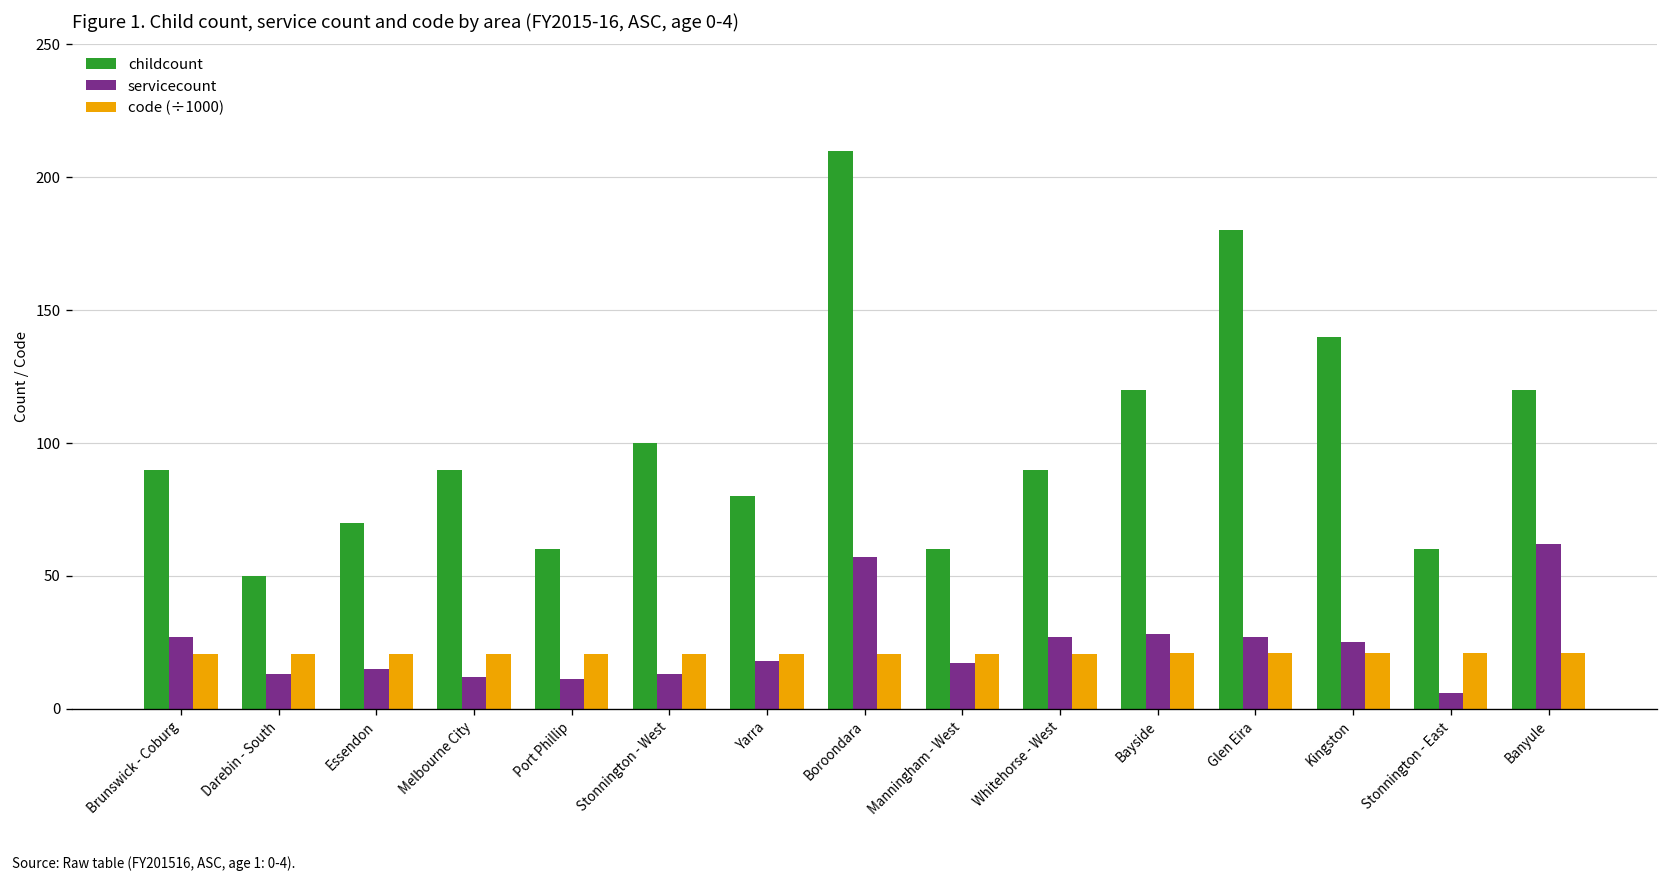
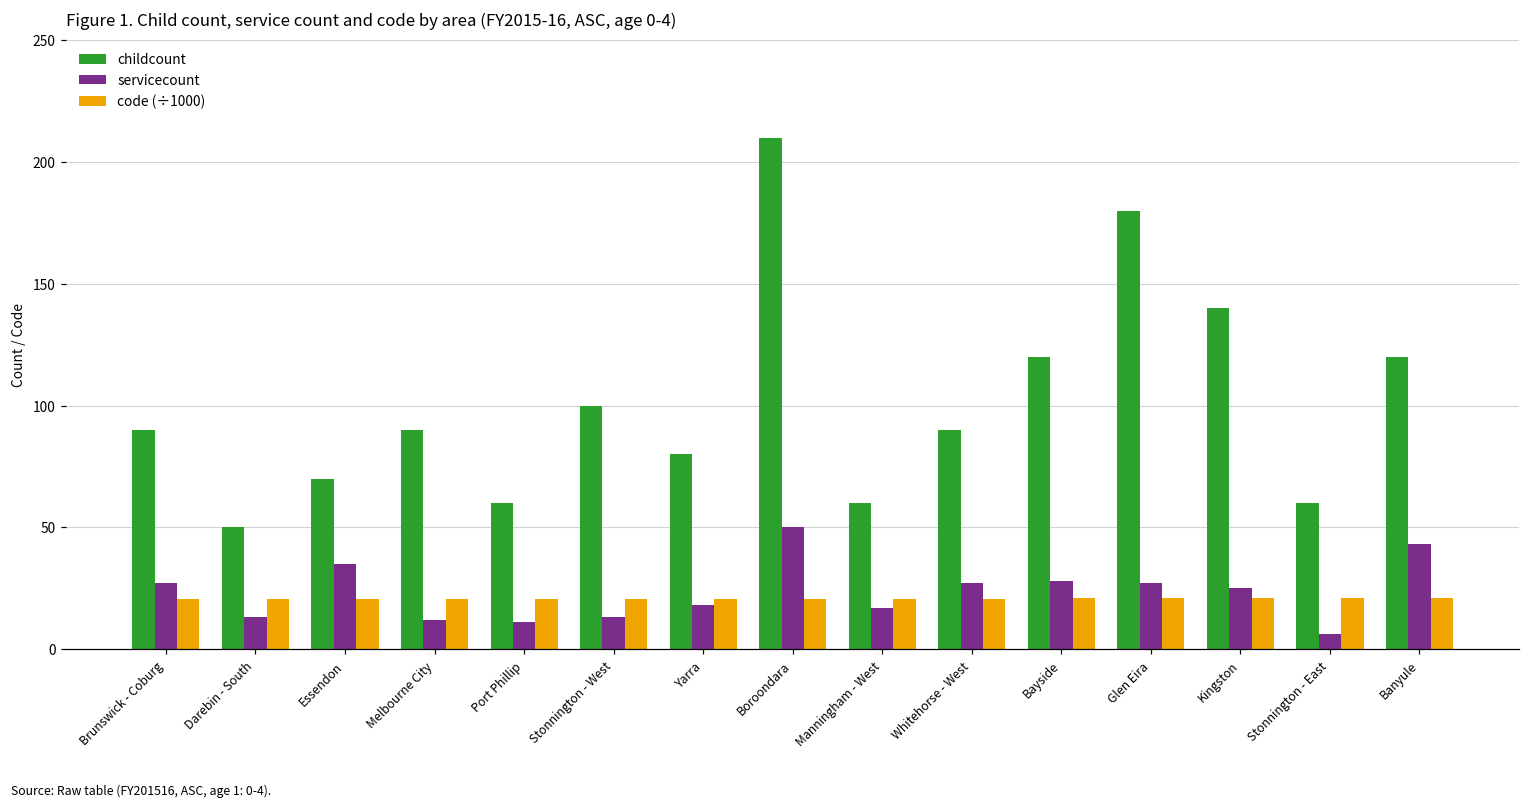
servicecount, Essendon: 15 -> 35
servicecount, Boroondara: 57 -> 50
servicecount, Banyule: 62 -> 43
